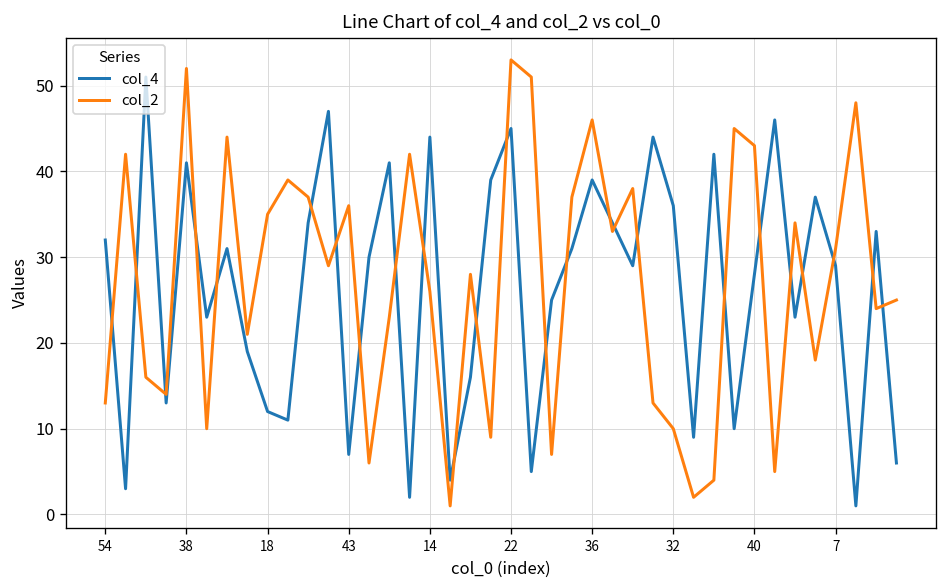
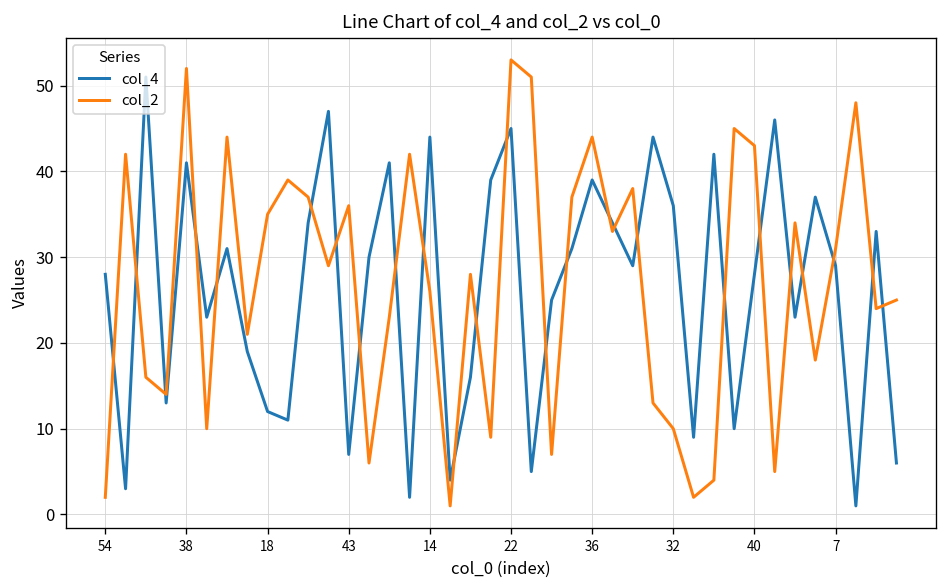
col_4, 54: 32 -> 28
col_2, 54: 13 -> 2
col_2, 36: 46 -> 44
